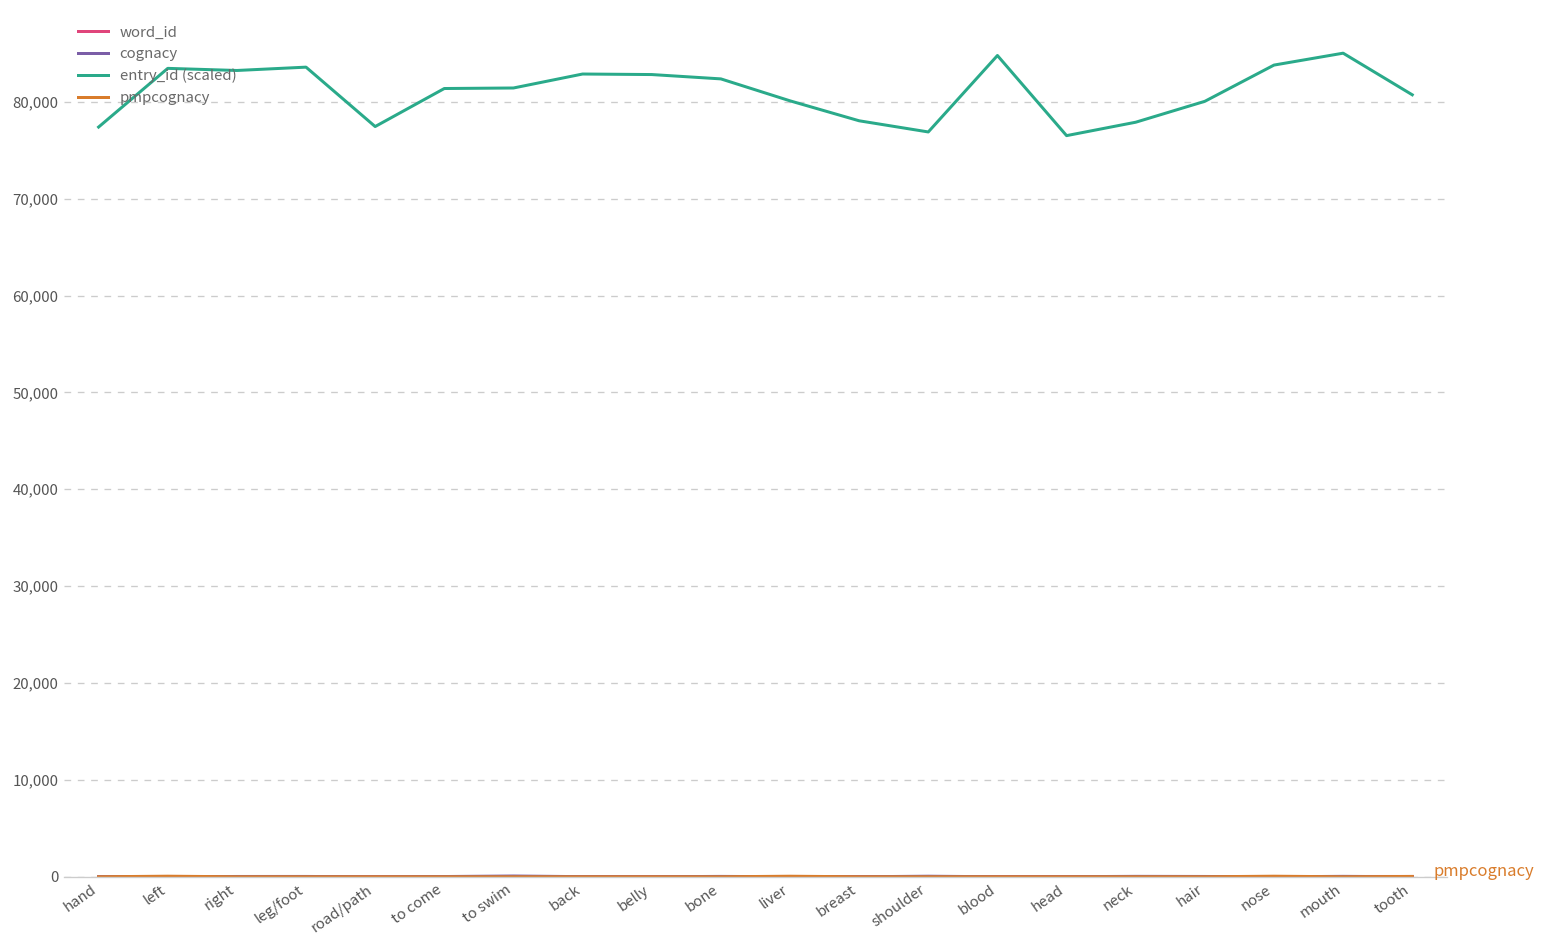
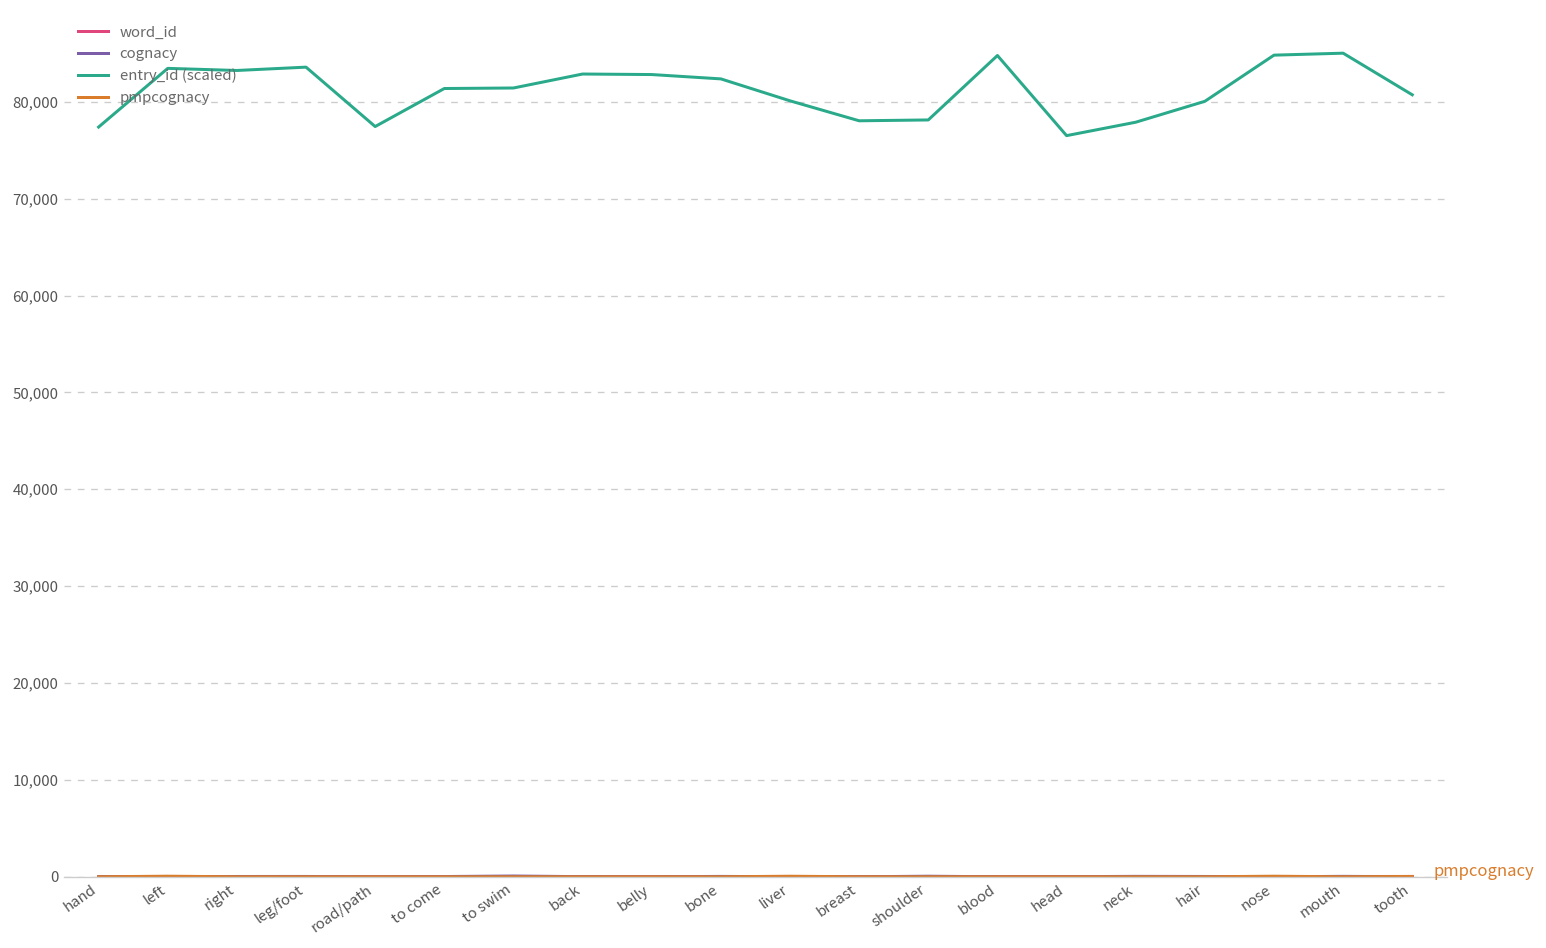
entry_id (scaled), shoulder: 77,000 -> 78,000
entry_id (scaled), nose: 84,000 -> 85,000
